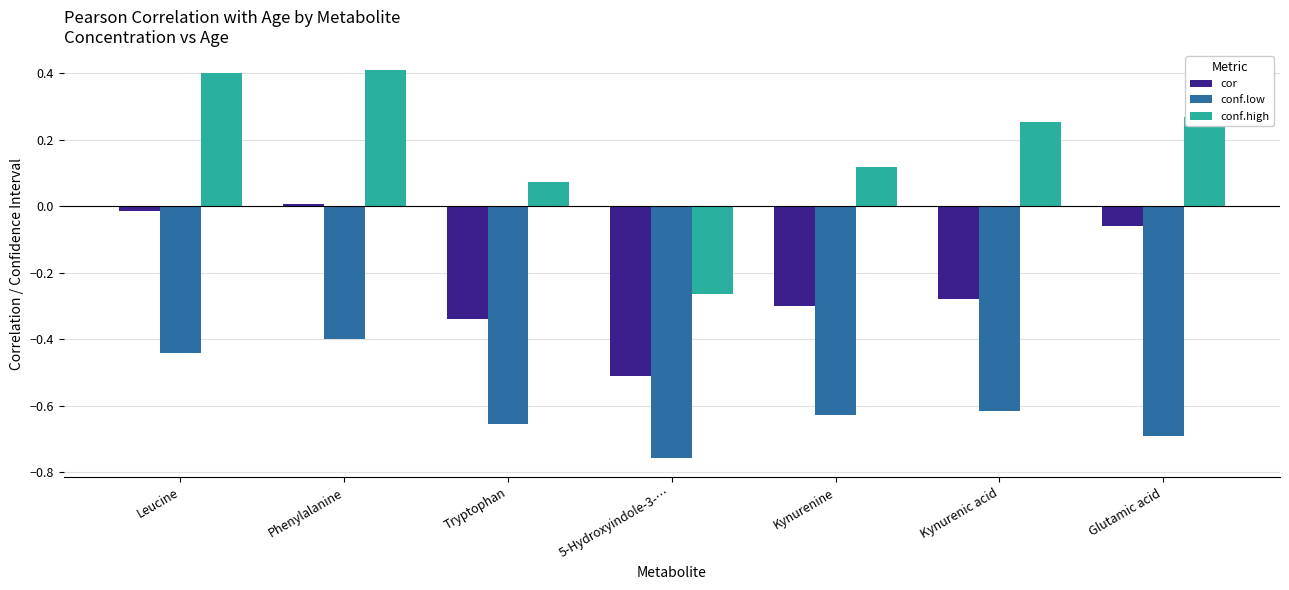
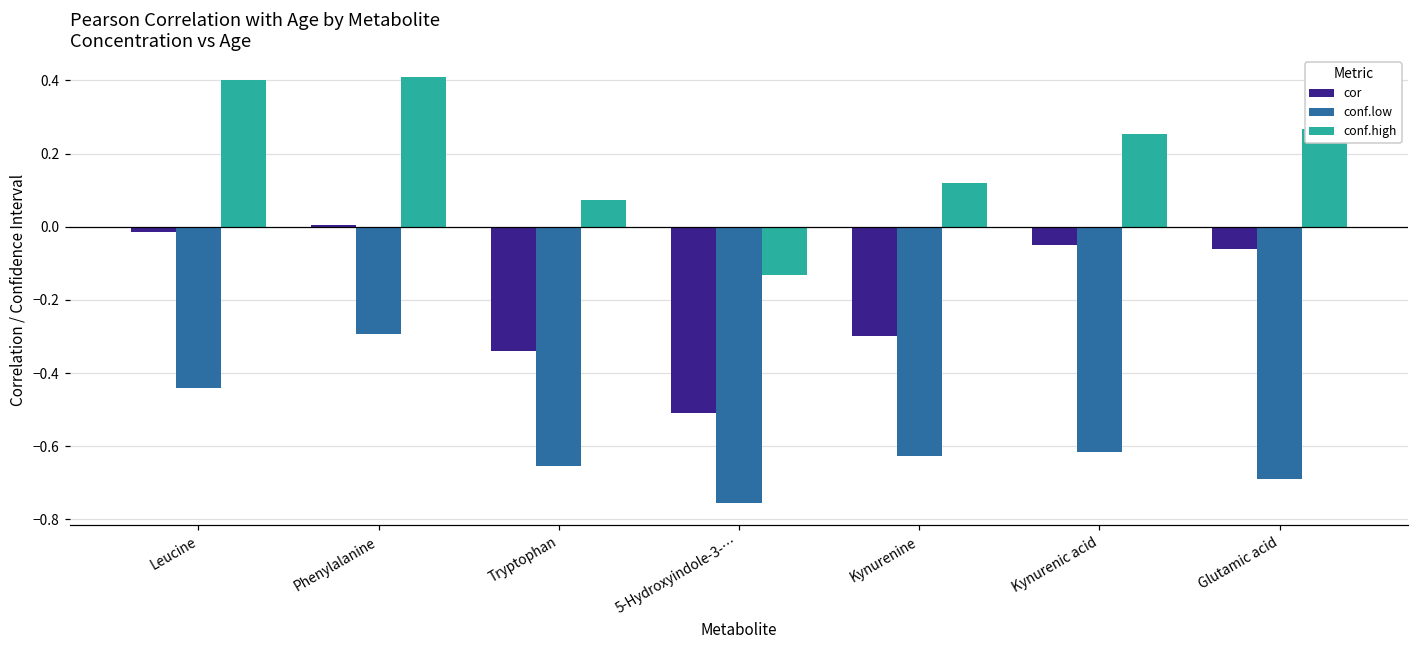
conf.low, Phenylalanine: -0.40 -> -0.29
conf.high, 5-Hydroxyindole-3-…: -0.26 -> -0.13
cor, Kynurenic acid: -0.28 -> -0.05
